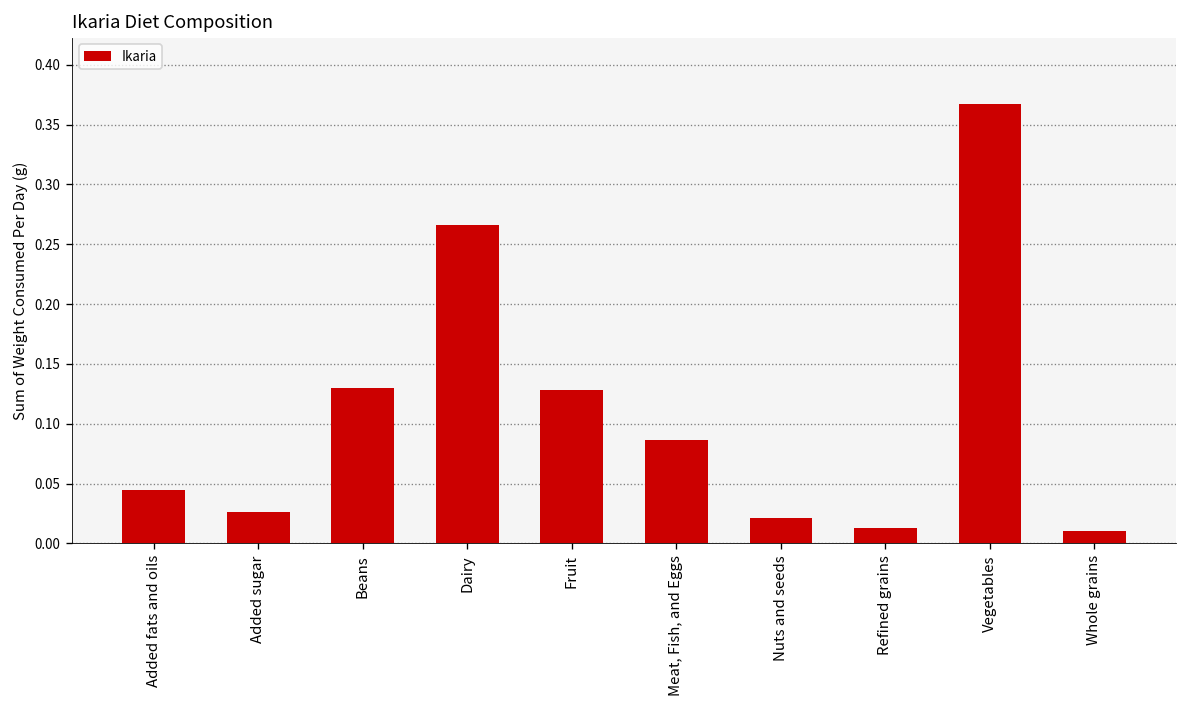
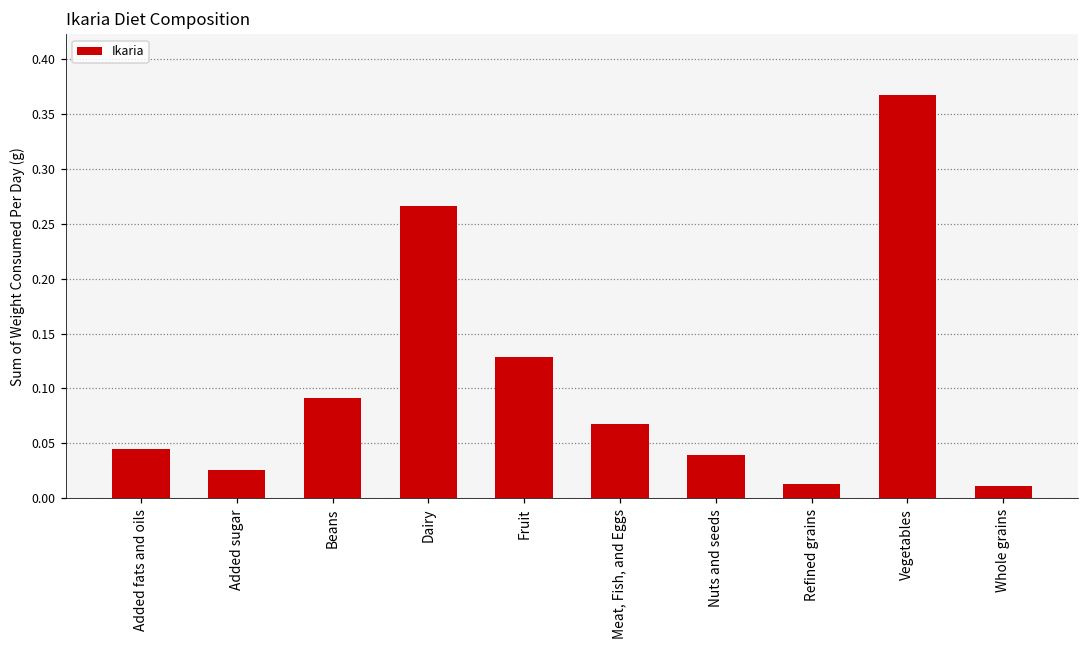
Beans: 0.13 -> 0.09
Meat, Fish, and Eggs: 0.09 -> 0.07
Nuts and seeds: 0.02 -> 0.04
